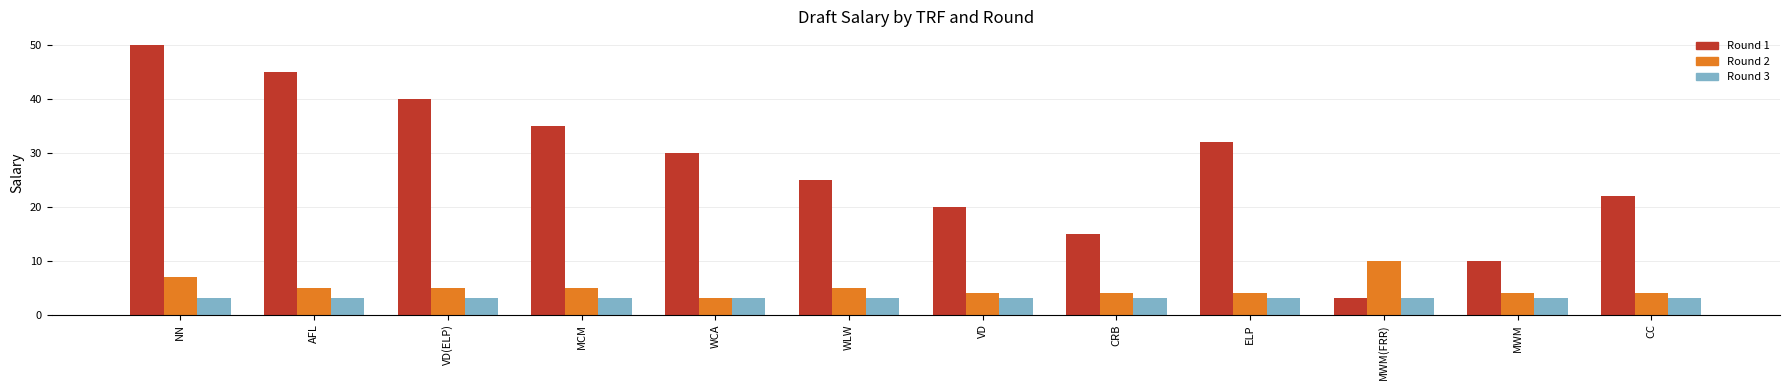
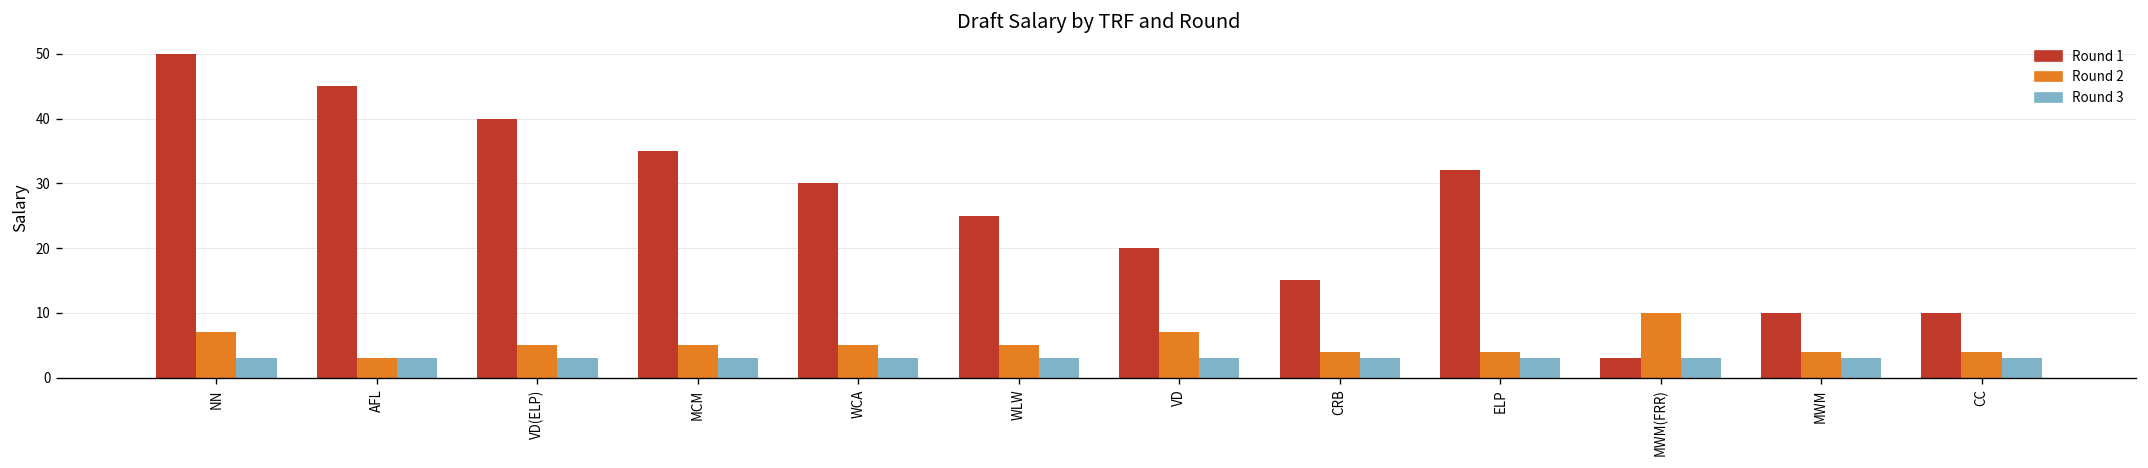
Round 2, AFL: 5 -> 3
Round 2, WCA: 3 -> 5
Round 2, VD: 4 -> 7
Round 1, CC: 22 -> 10
